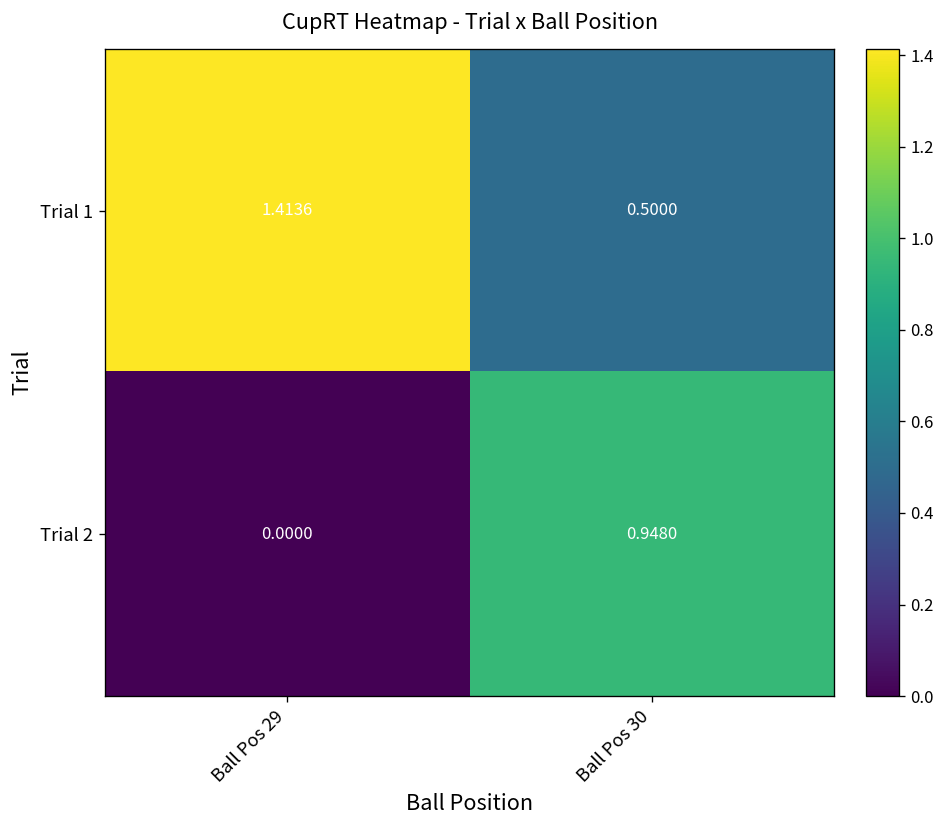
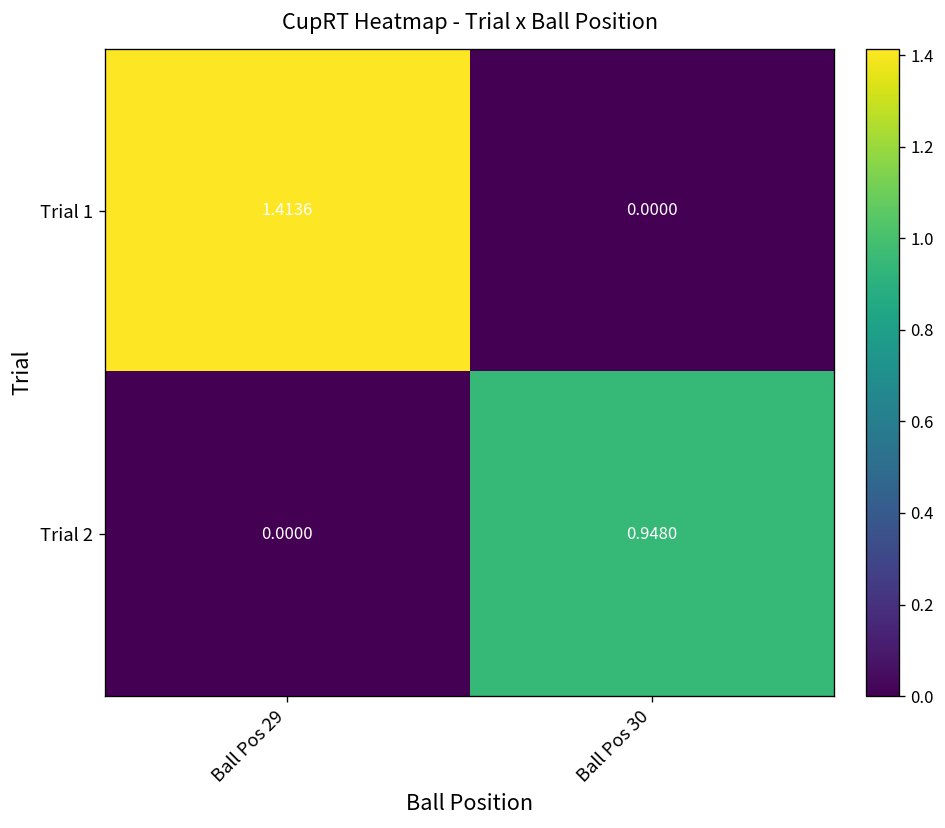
Trial 1, Ball Pos 30: 0.5000 -> 0.0000
